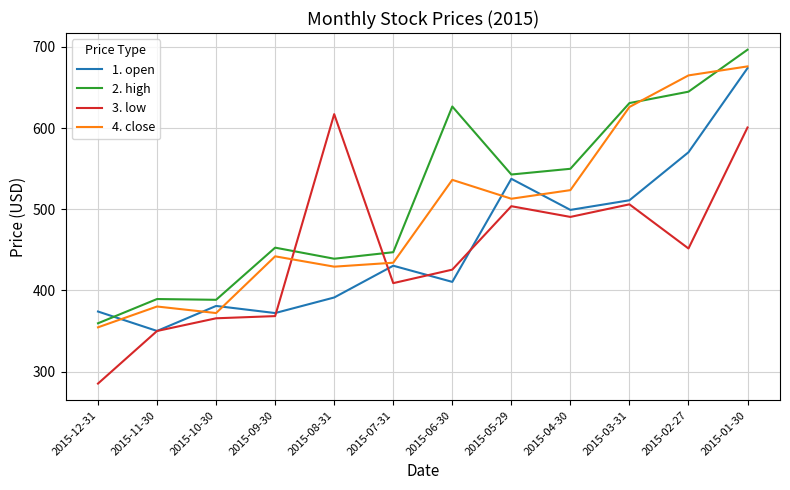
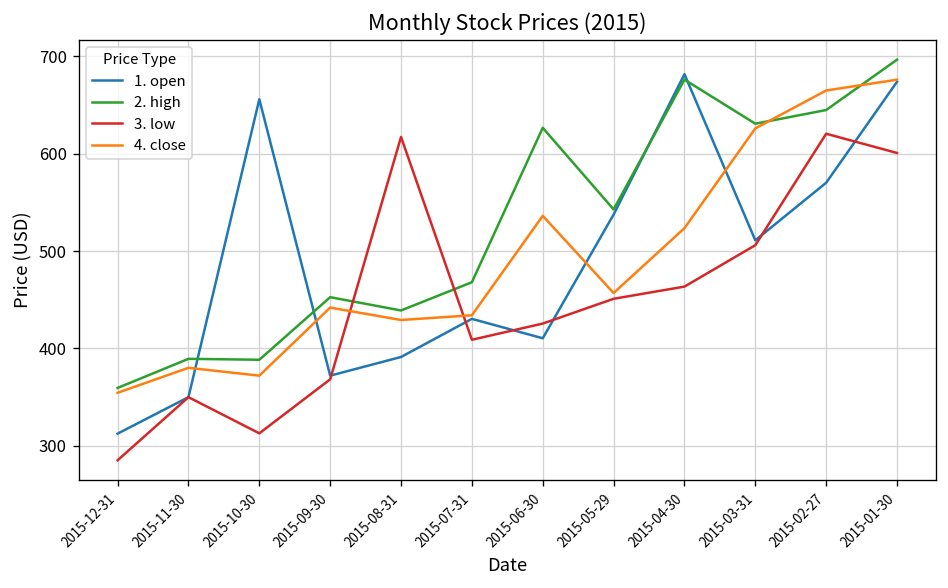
1. open, 2015-12-31: 370 -> 310
1. open, 2015-10-30: 380 -> 660
3. low, 2015-10-30: 370 -> 310
2. high, 2015-07-31: 450 -> 470
3. low, 2015-05-29: 500 -> 450
4. close, 2015-05-29: 510 -> 460
1. open, 2015-04-30: 500 -> 680
2. high, 2015-04-30: 550 -> 680
3. low, 2015-04-30: 490 -> 460
3. low, 2015-02-27: 450 -> 620
